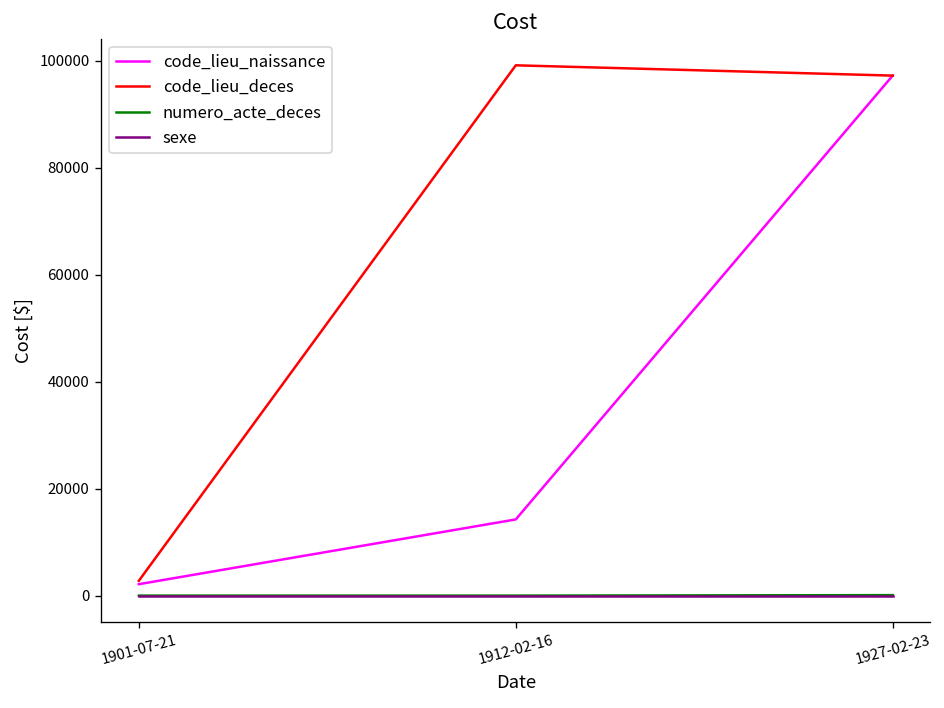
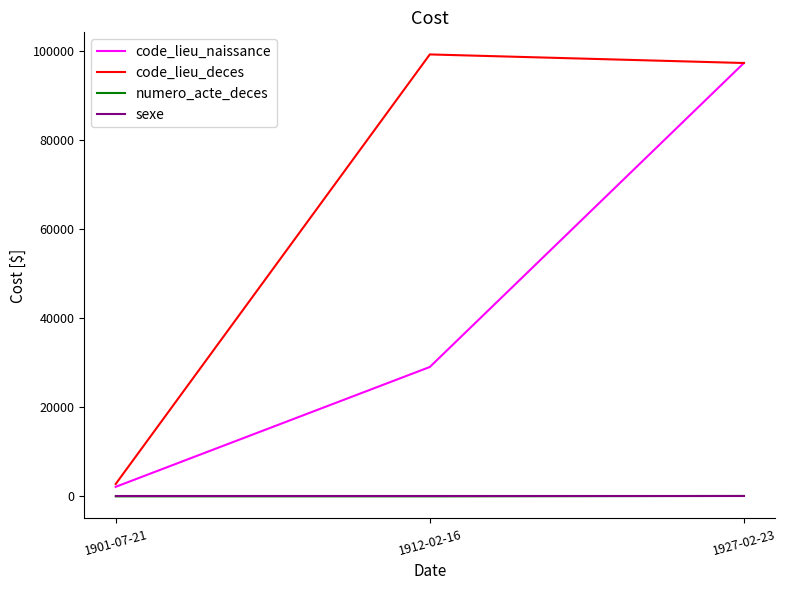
code_lieu_naissance, 1912-02-16: 14000 -> 29000
